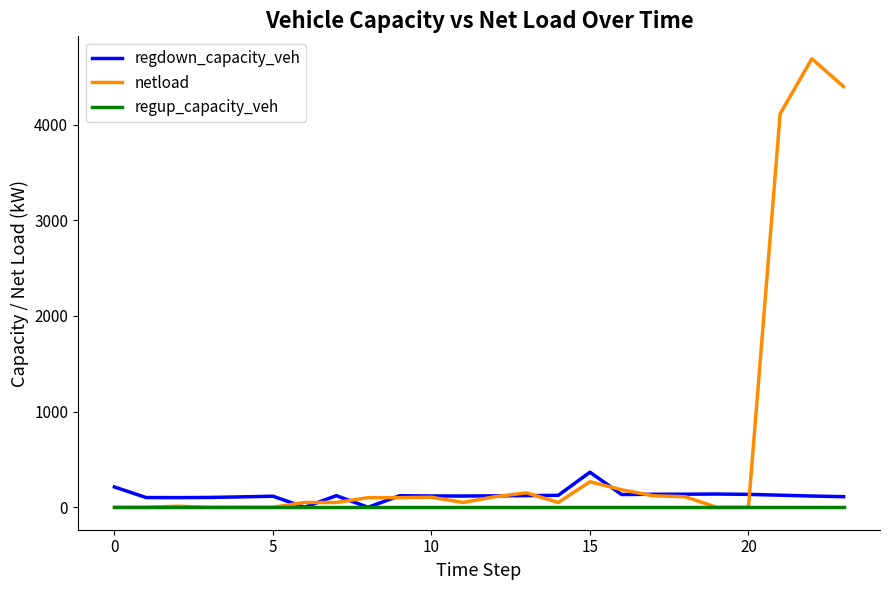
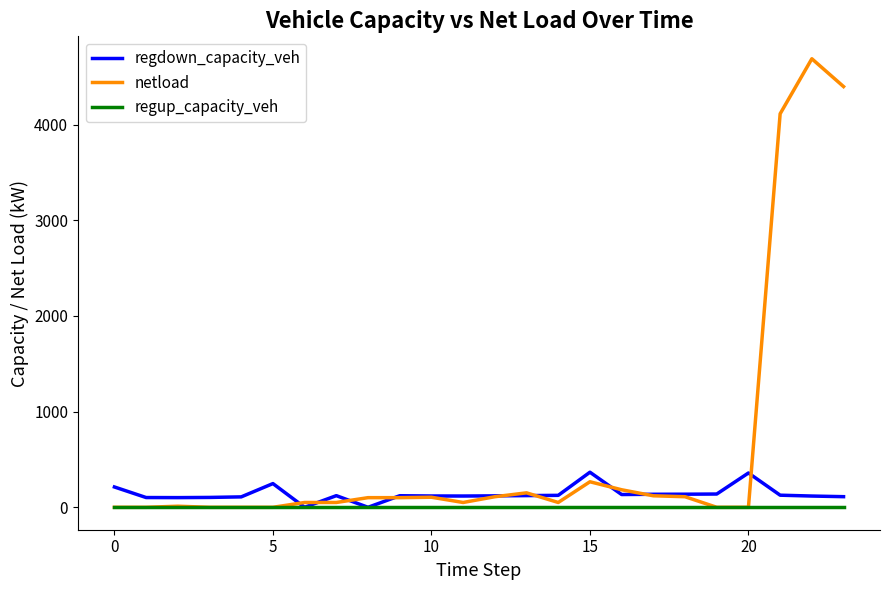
regdown_capacity_veh, 5: 100 -> 200
regdown_capacity_veh, 20: 100 -> 400
